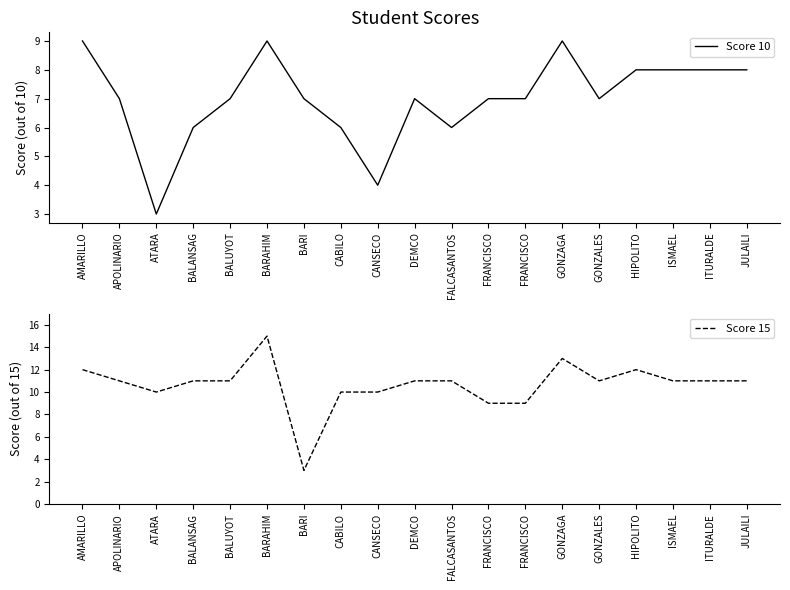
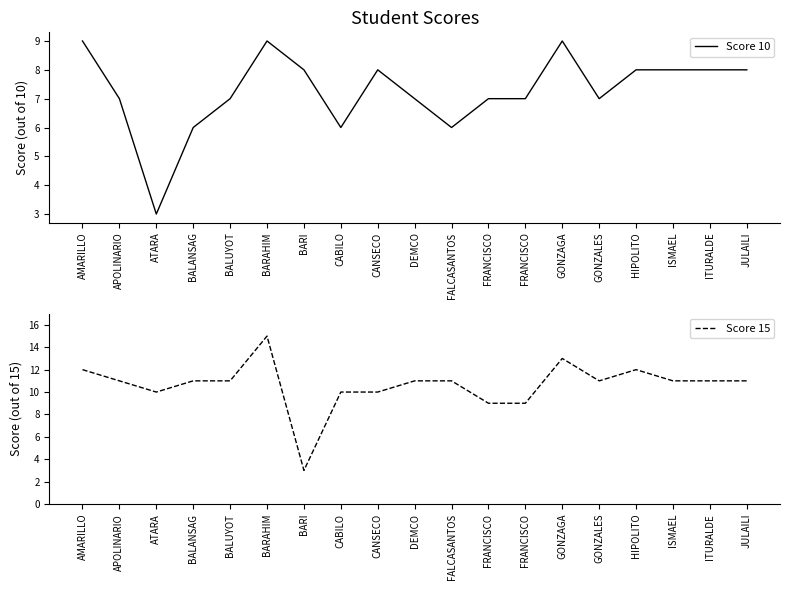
Student Scores, BARI: 7 -> 8
Student Scores, CANSECO: 4 -> 8
